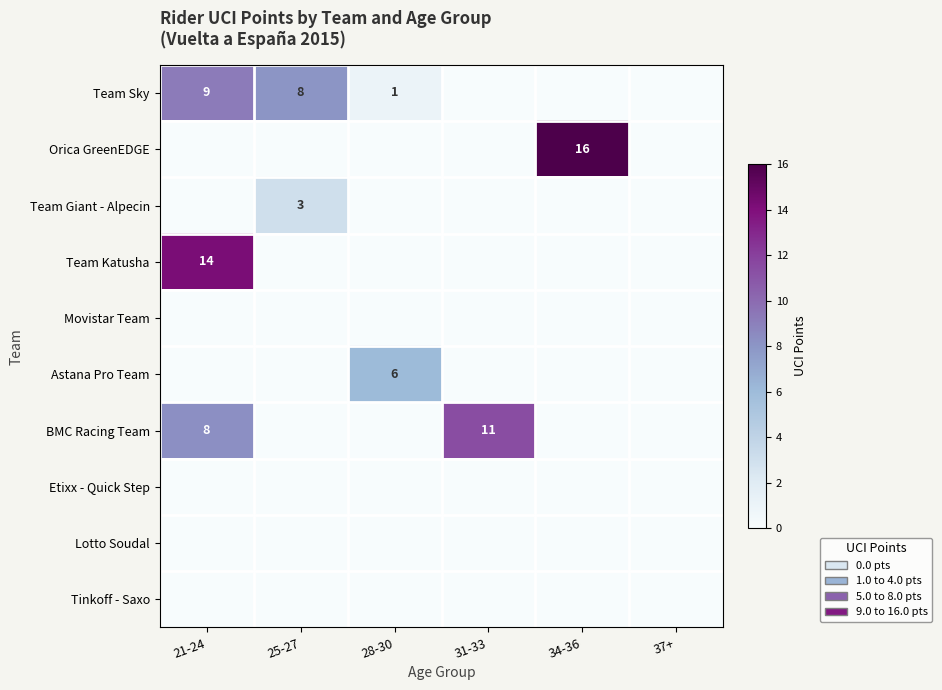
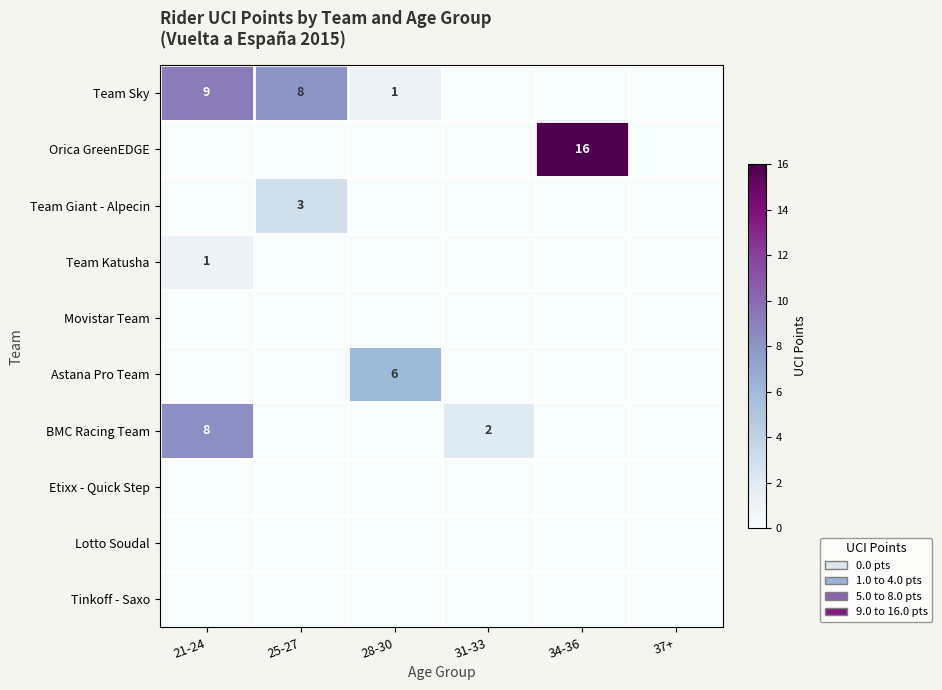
Team Katusha, 21-24: 14 -> 1
BMC Racing Team, 31-33: 11 -> 2
